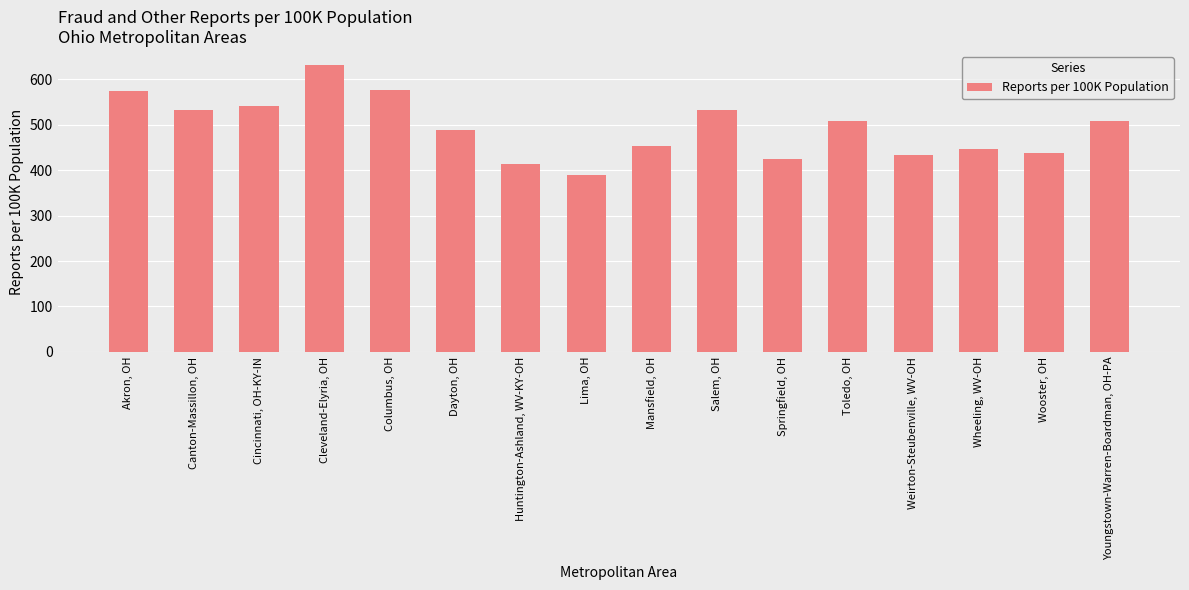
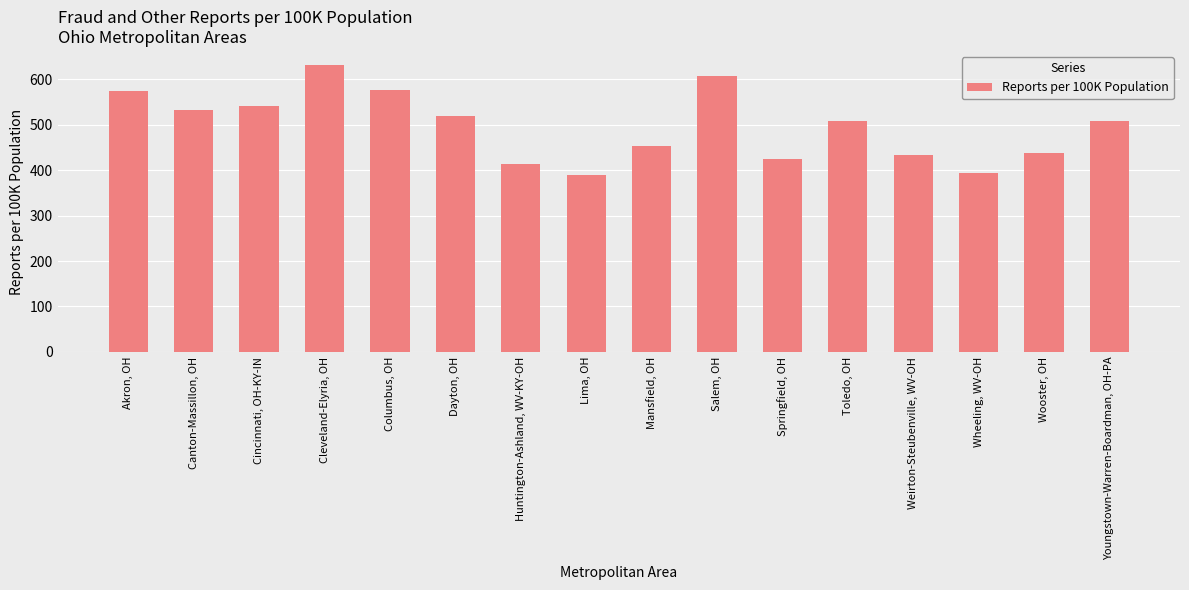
Dayton, OH: 490 -> 520
Salem, OH: 530 -> 610
Wheeling, WV-OH: 450 -> 390
